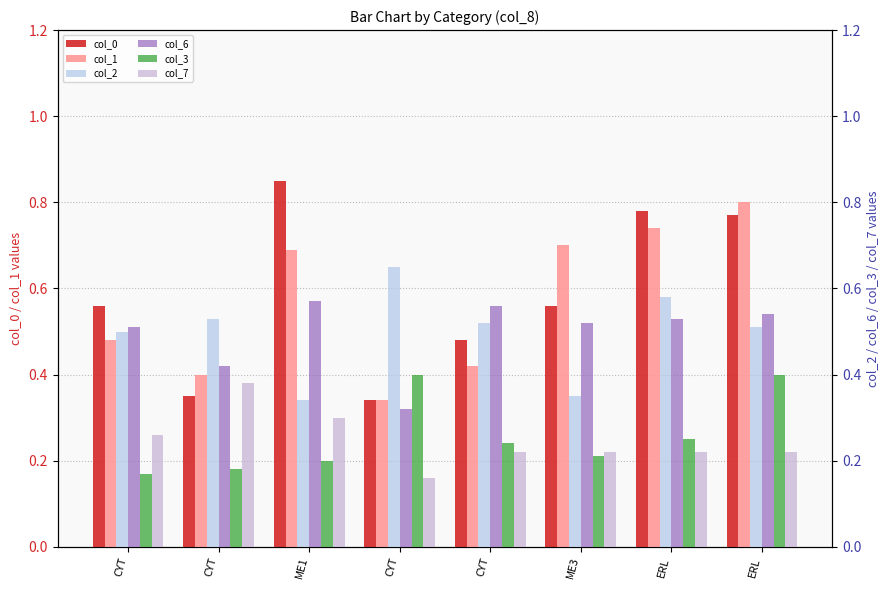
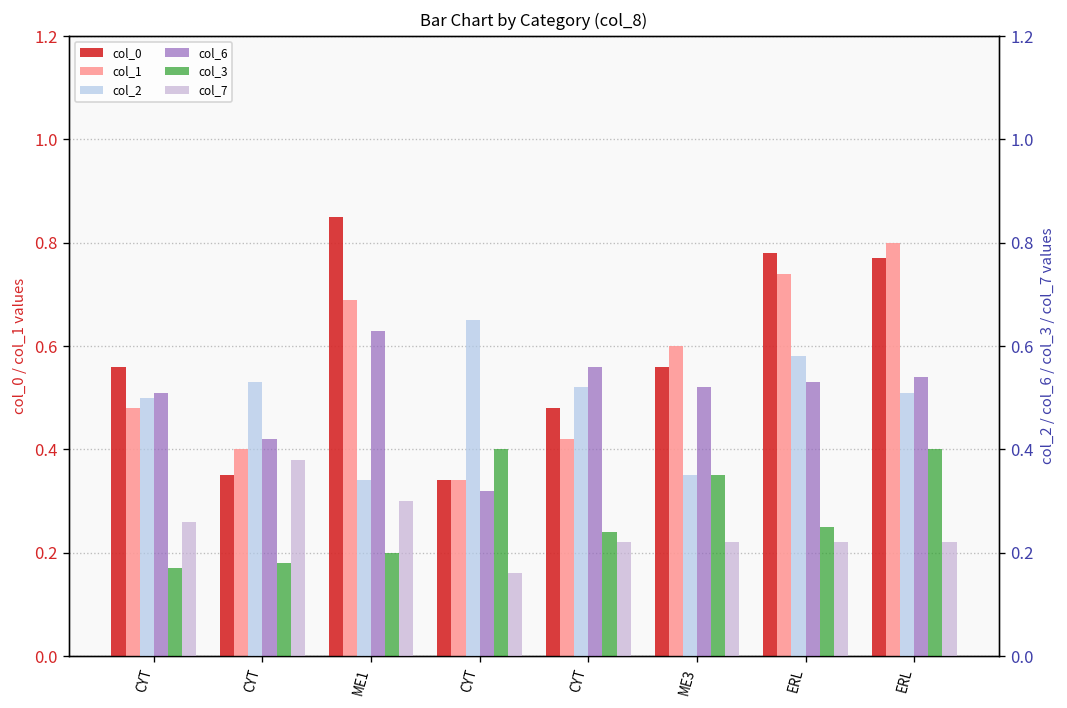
col_1, ME3: 0.7 -> 0.6
col_6, ME1: 0.57 -> 0.63
col_3, ME3: 0.21 -> 0.35
